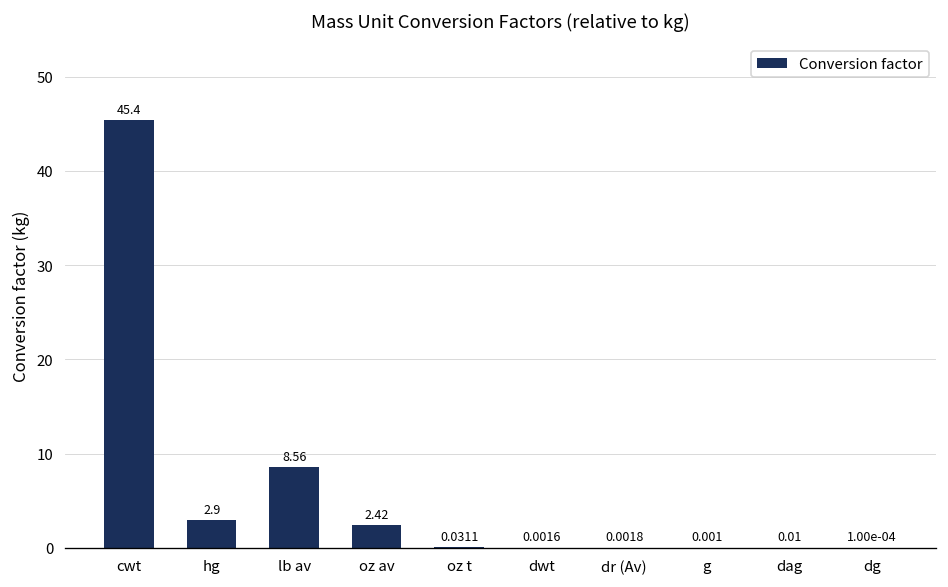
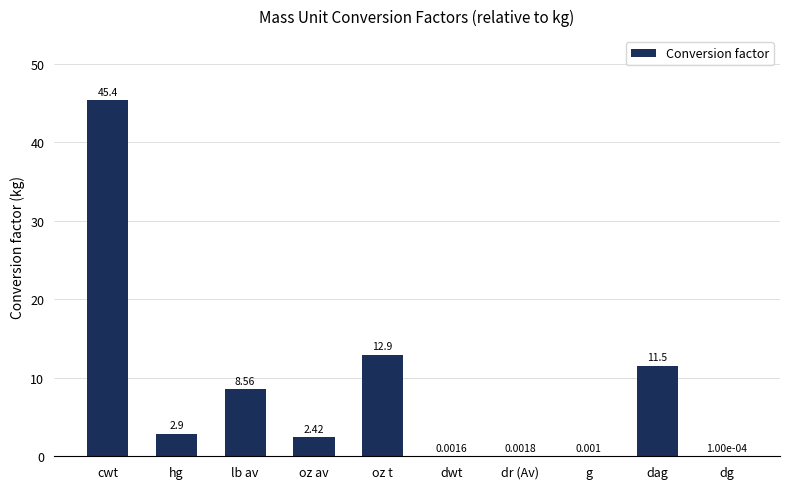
oz t: 0.0311 -> 12.9
dag: 0.01 -> 11.5
